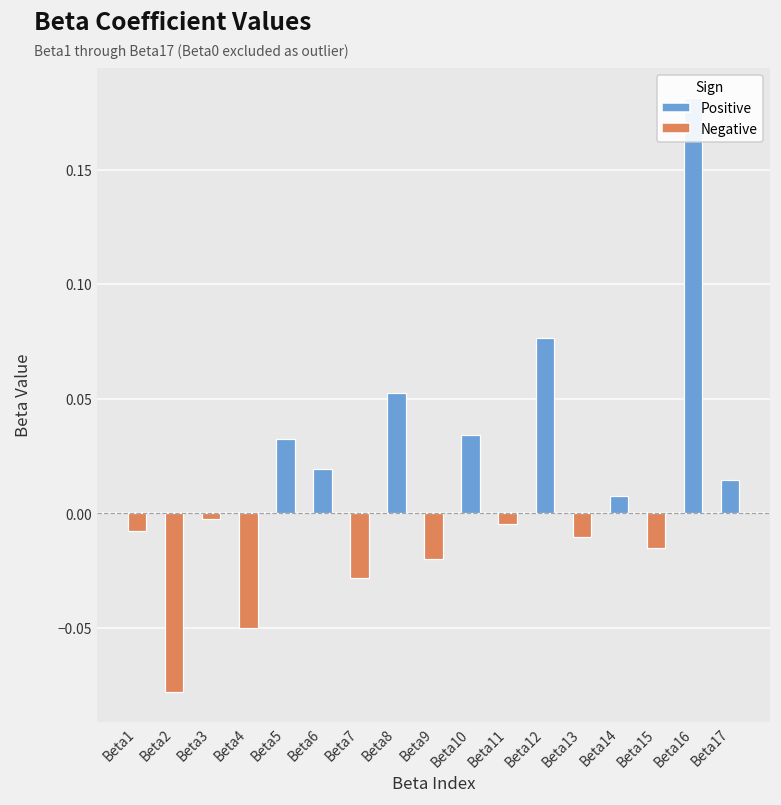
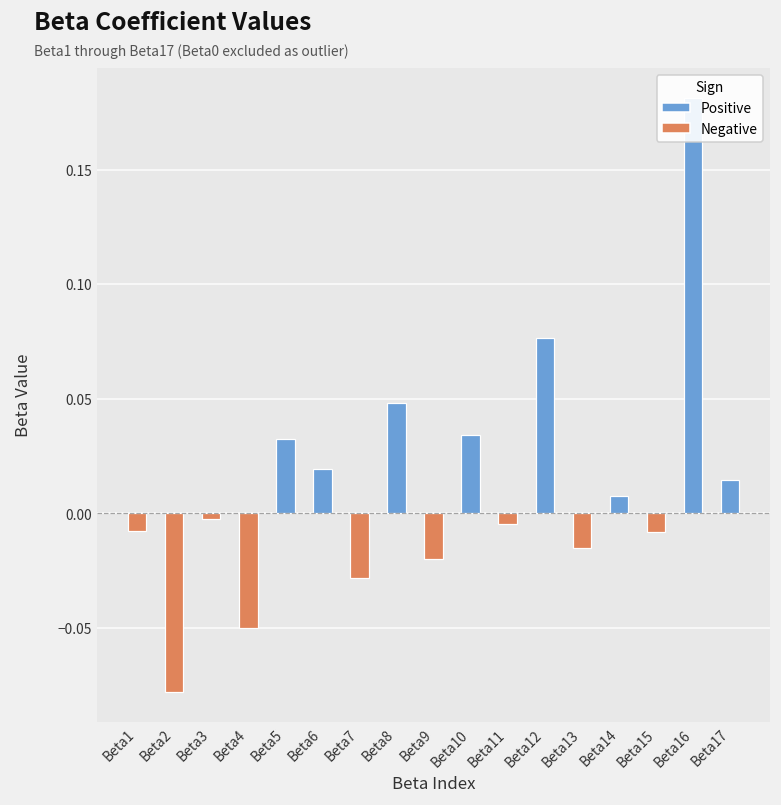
Beta8: 0.053 -> 0.048
Beta13: -0.010 -> -0.015
Beta15: -0.015 -> -0.008
